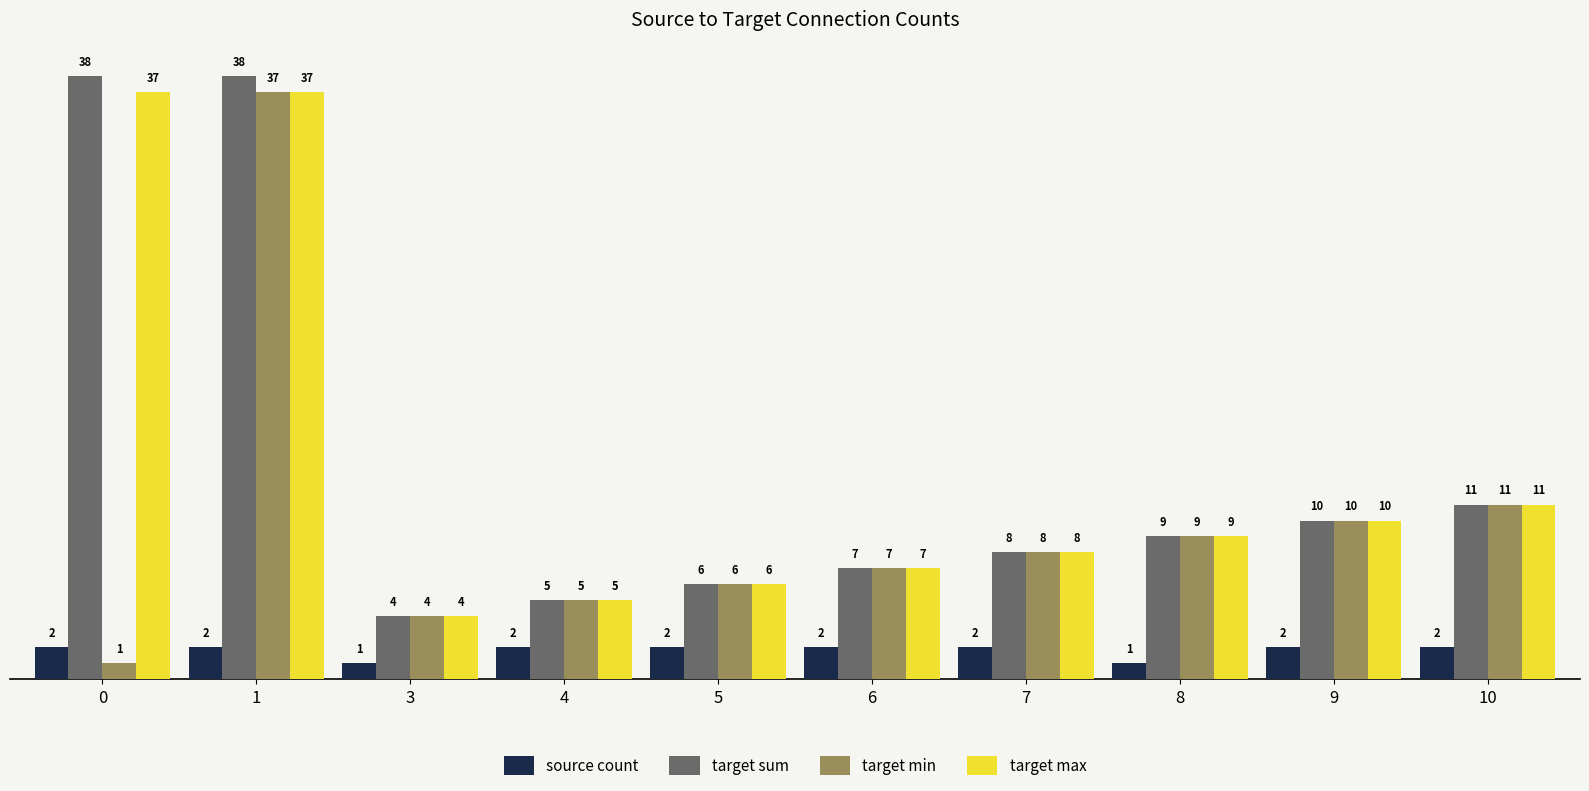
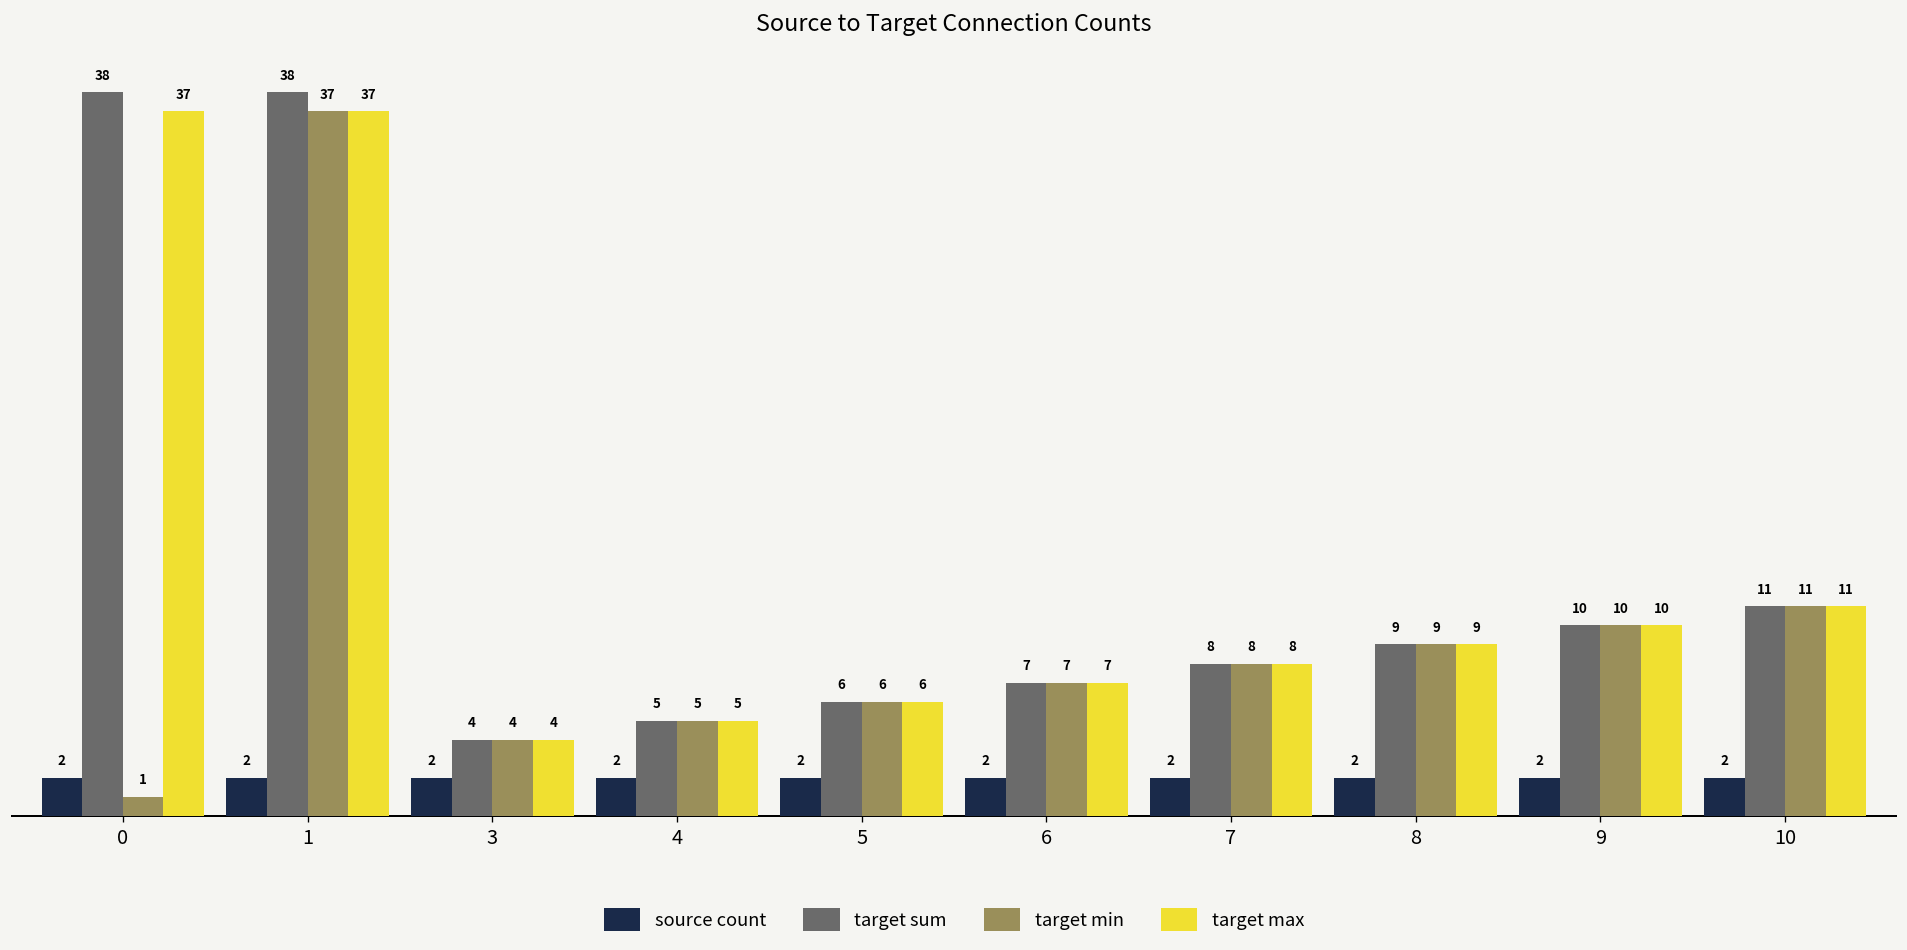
source count, 3: 1 -> 2
source count, 8: 1 -> 2
